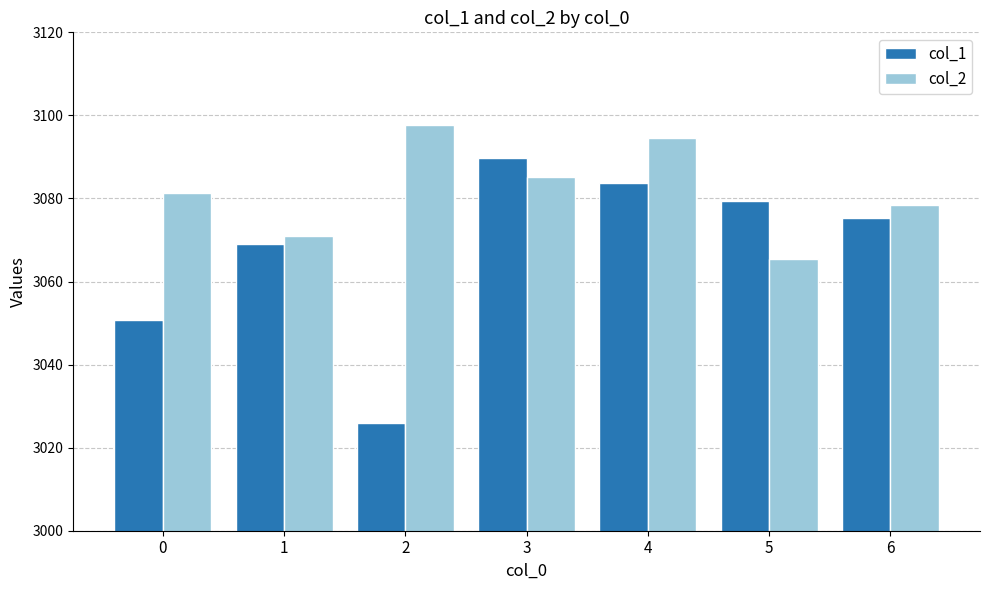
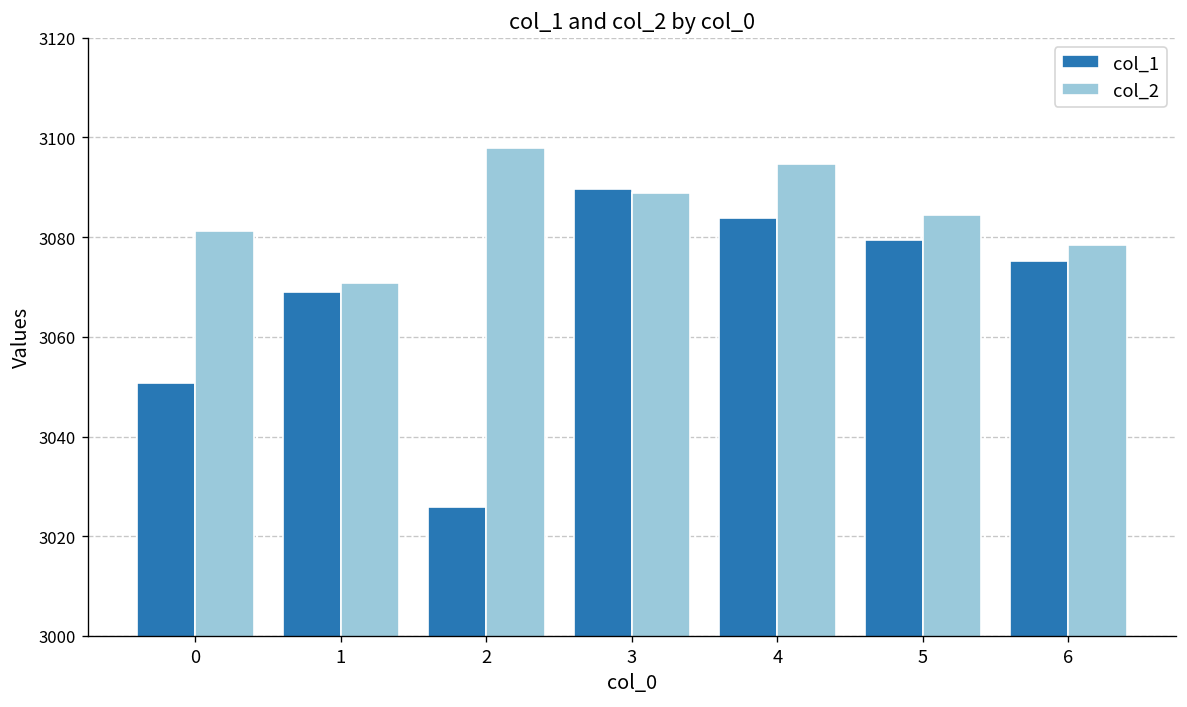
col_2, 3: 3085 -> 3089
col_2, 5: 3065 -> 3084
